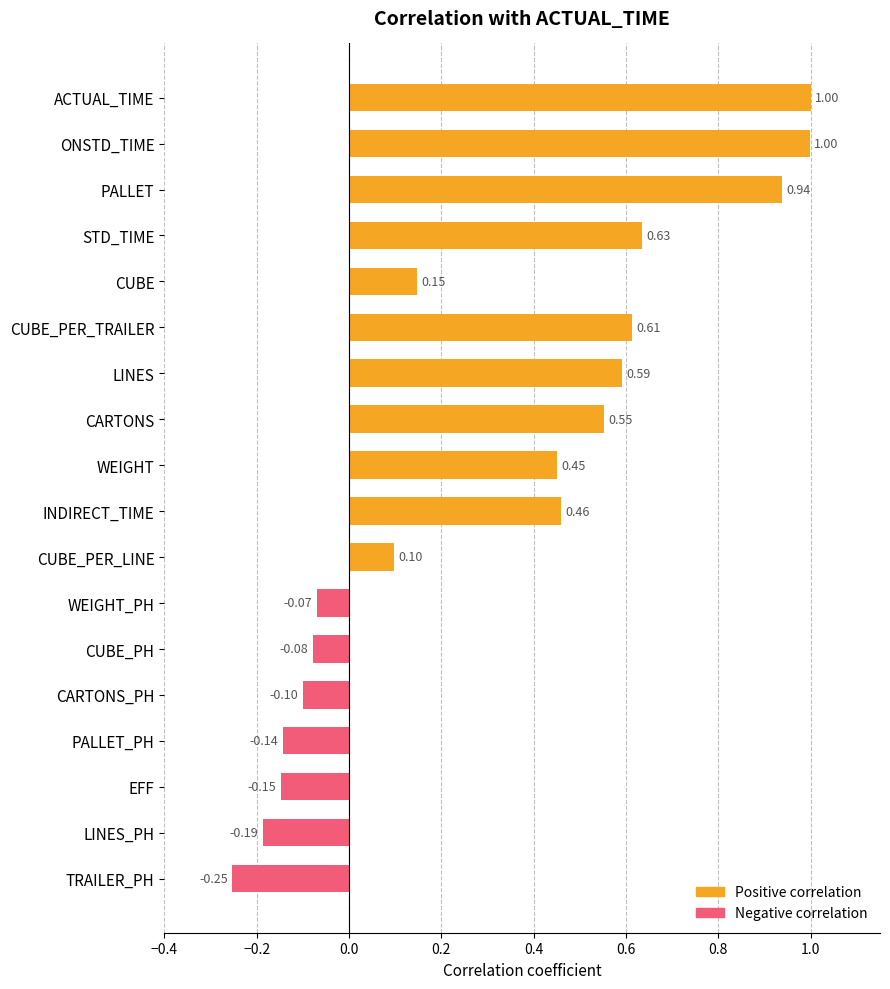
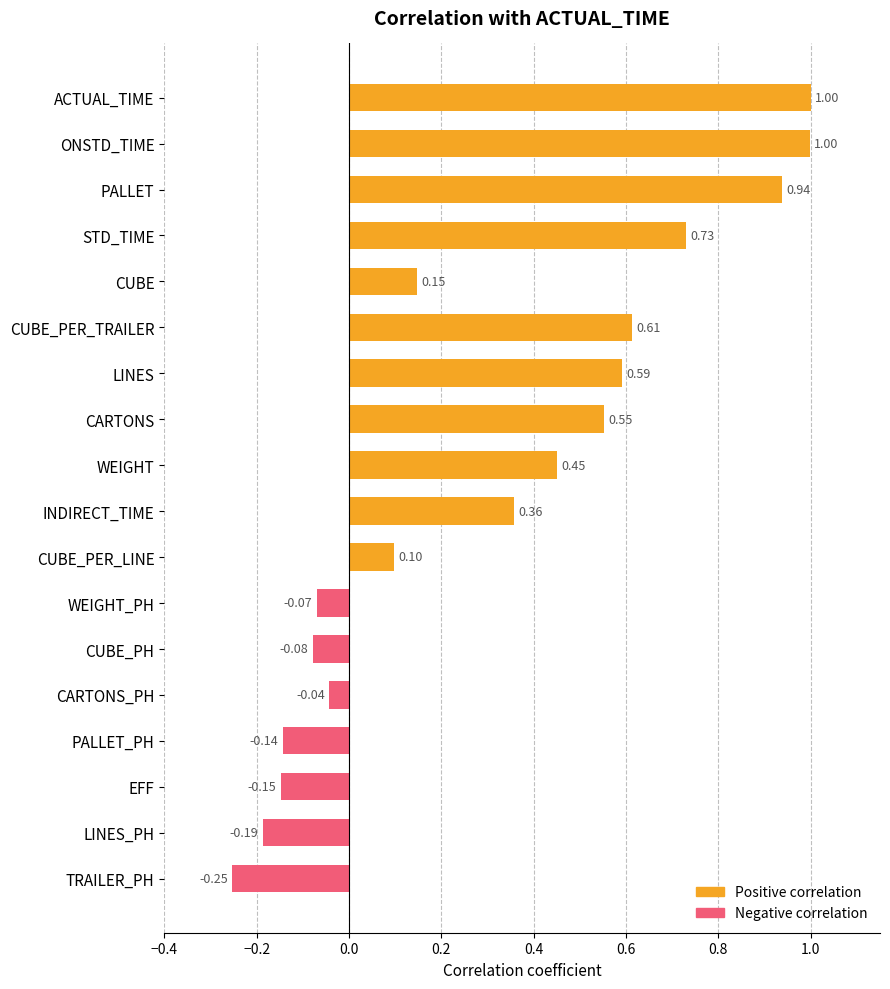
Positive correlation, STD_TIME: 0.63 -> 0.73
Positive correlation, INDIRECT_TIME: 0.46 -> 0.36
Negative correlation, CARTONS_PH: -0.10 -> -0.04
